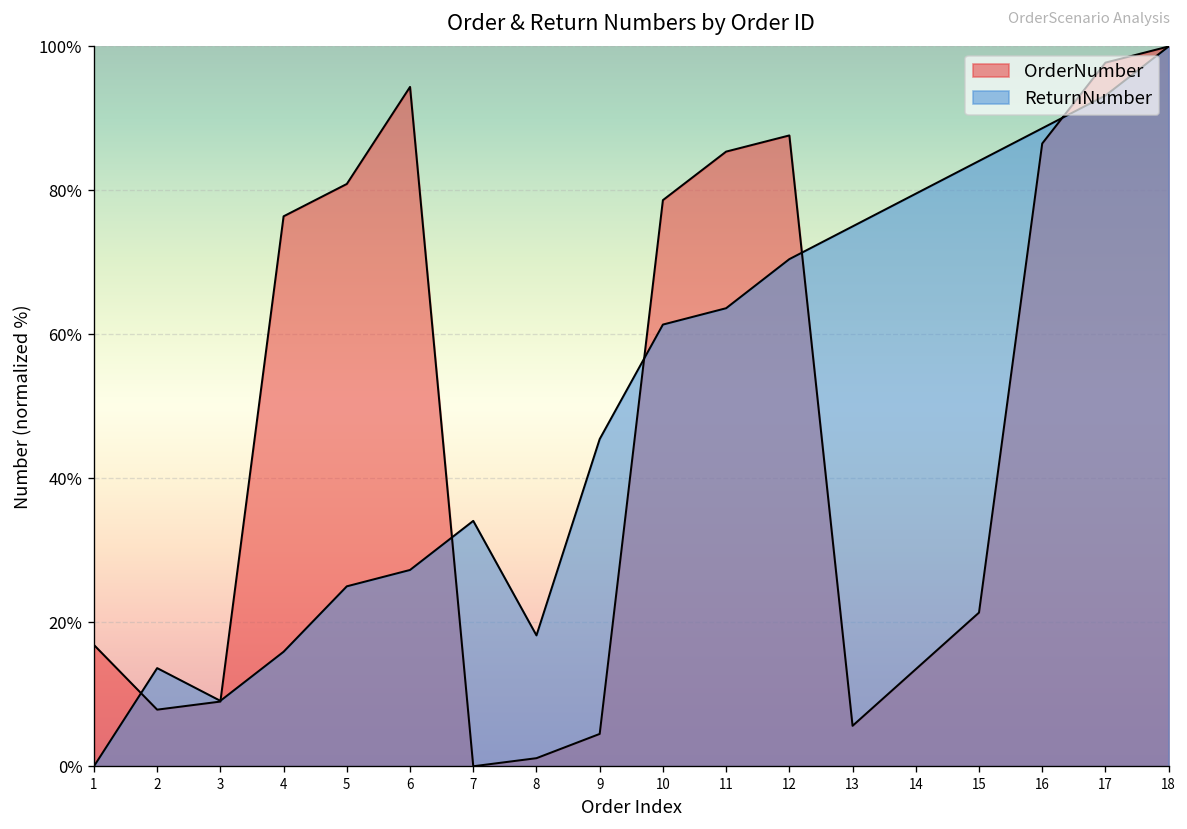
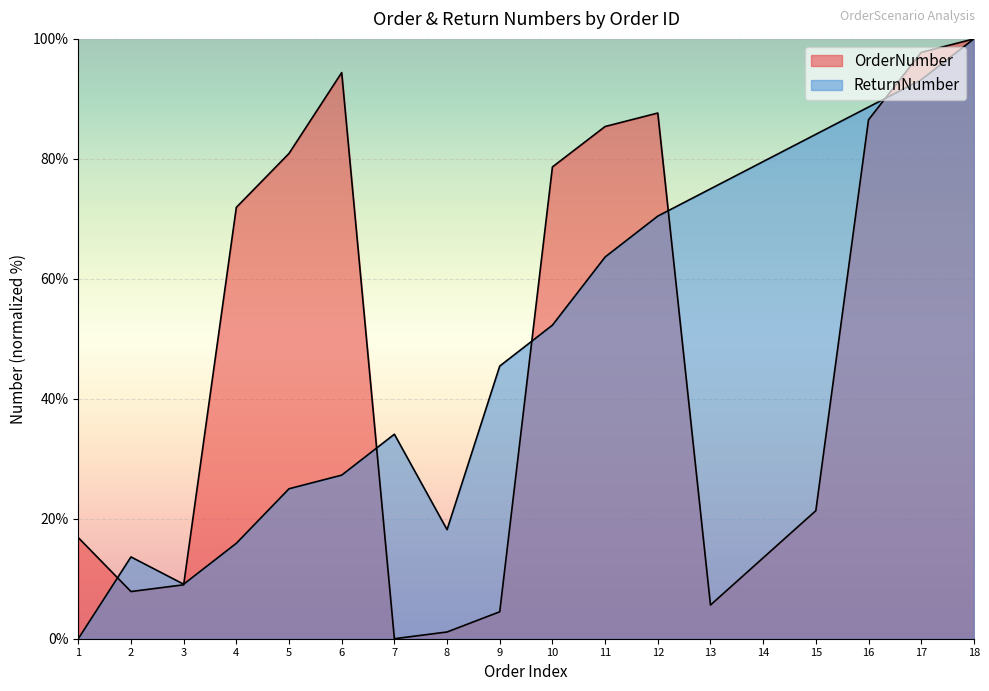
OrderNumber, 4: 76% -> 72%
ReturnNumber, 10: 61% -> 52%
